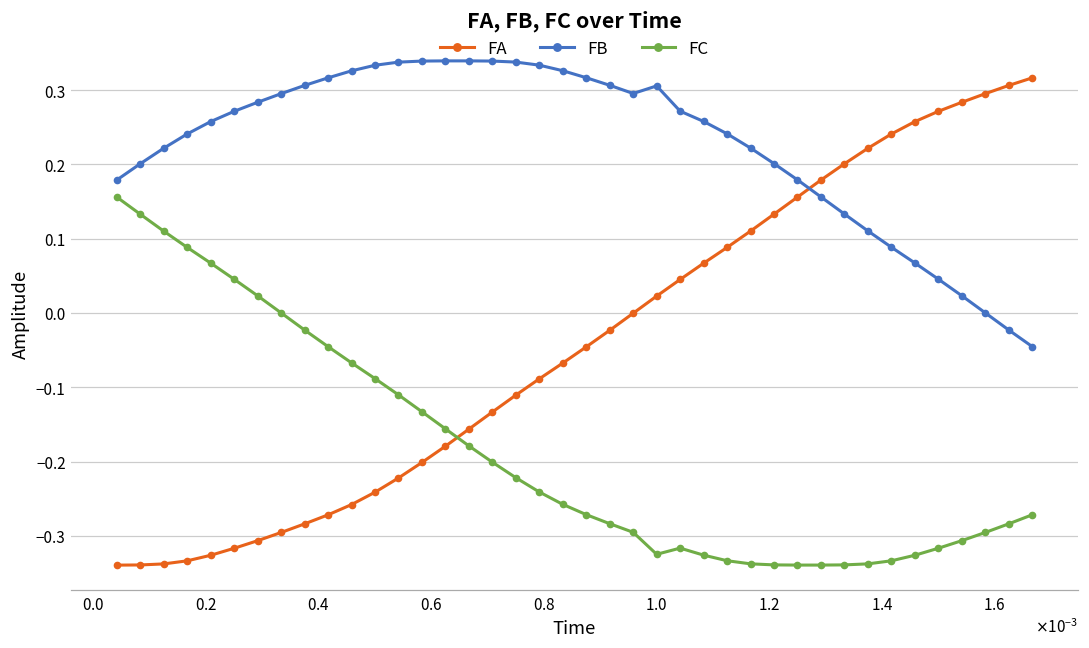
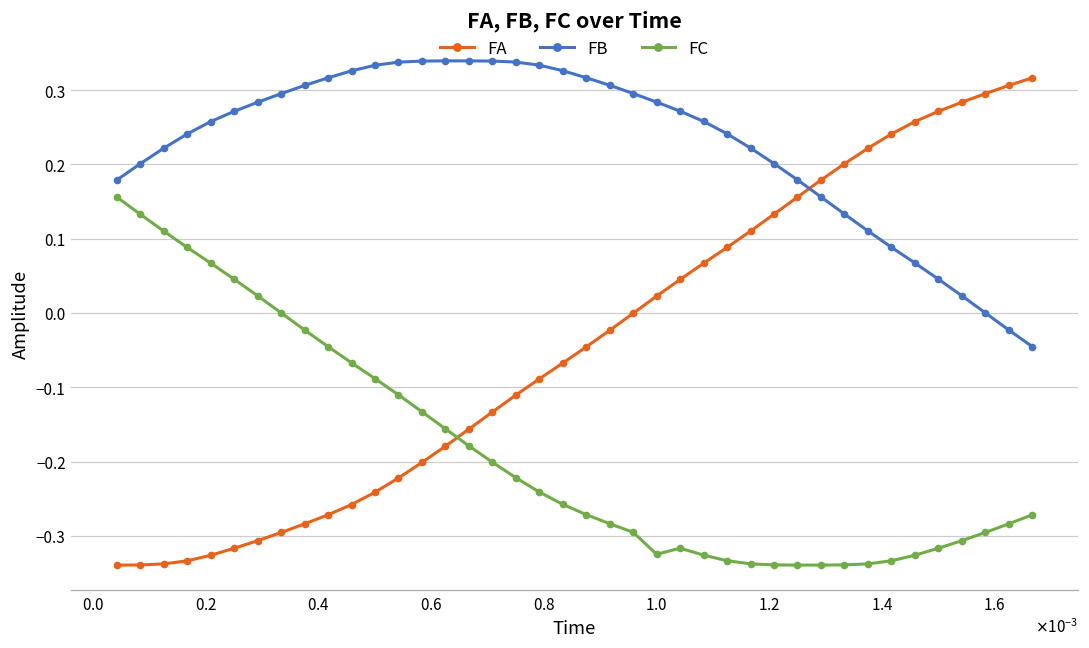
FB, 1.0: 0.31 -> 0.28
